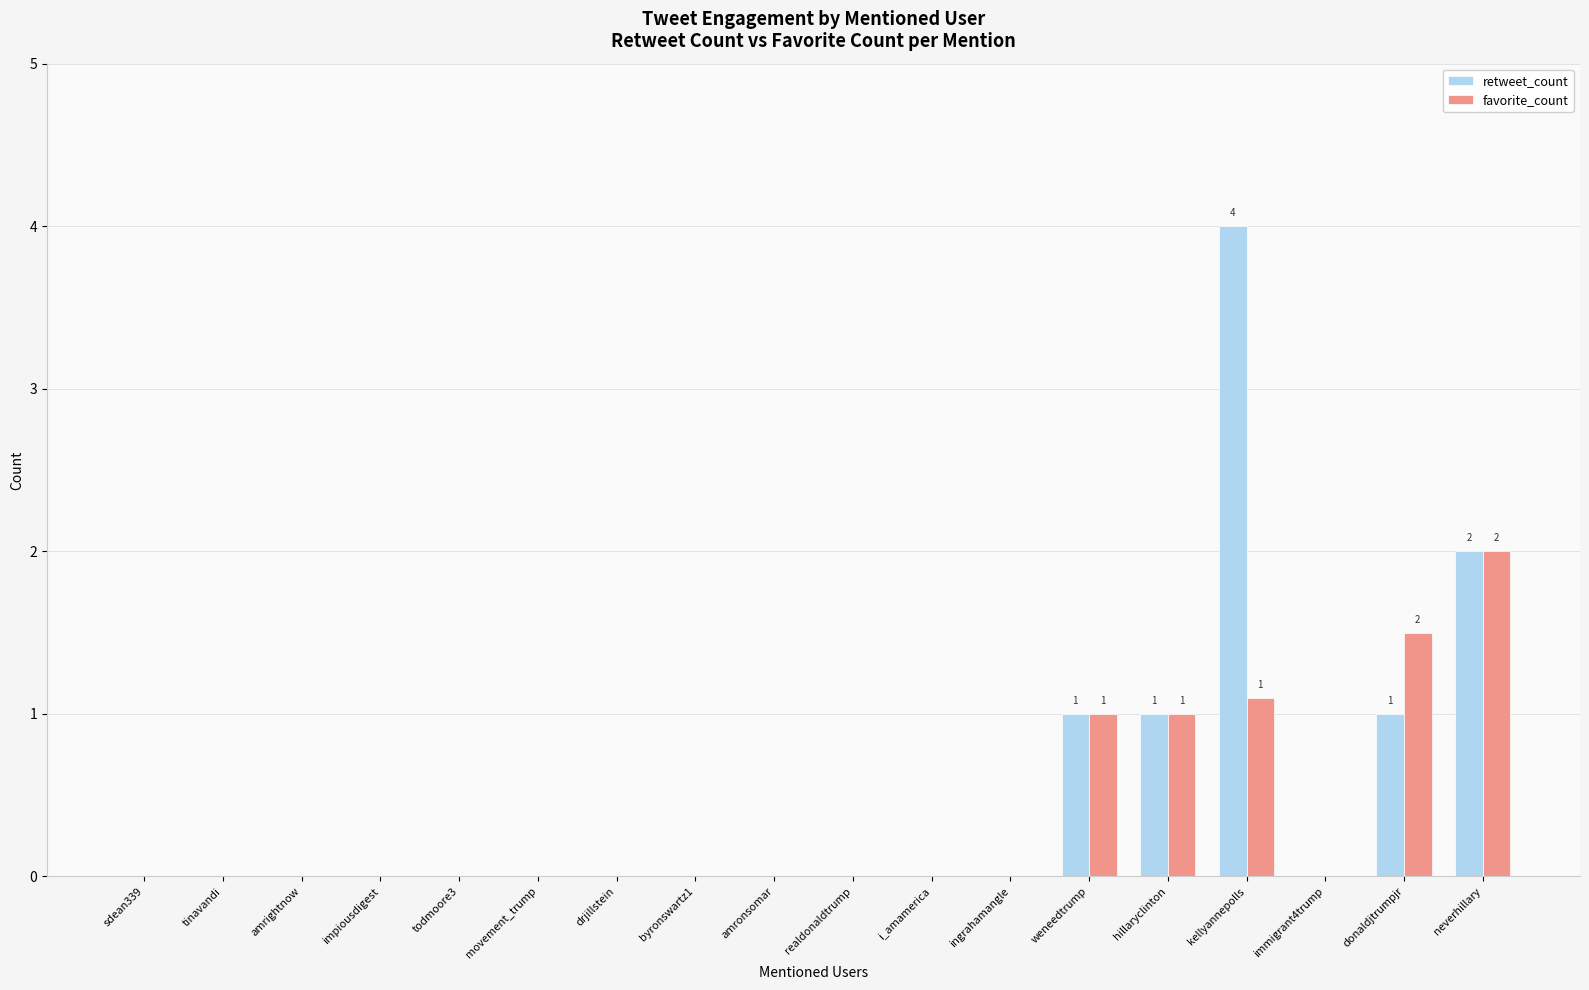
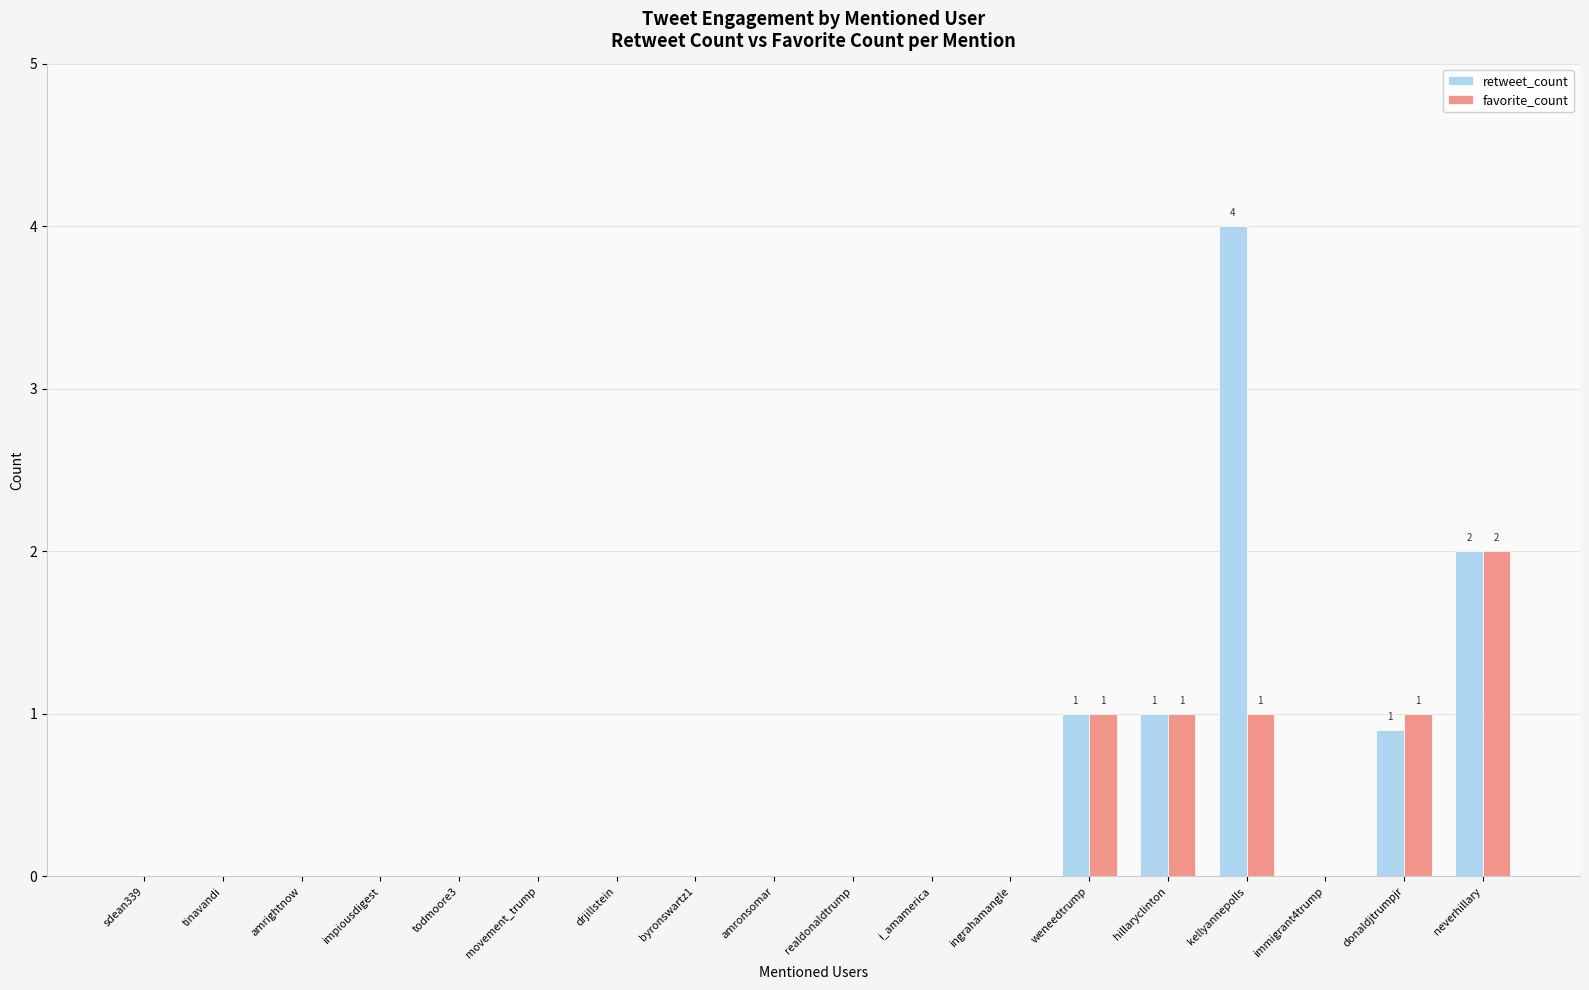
favorite_count, kellyannepolls: 1.1 -> 1.0
retweet_count, donaldjtrumpjr: 1.0 -> 0.9
favorite_count, donaldjtrumpjr: 2 -> 1
